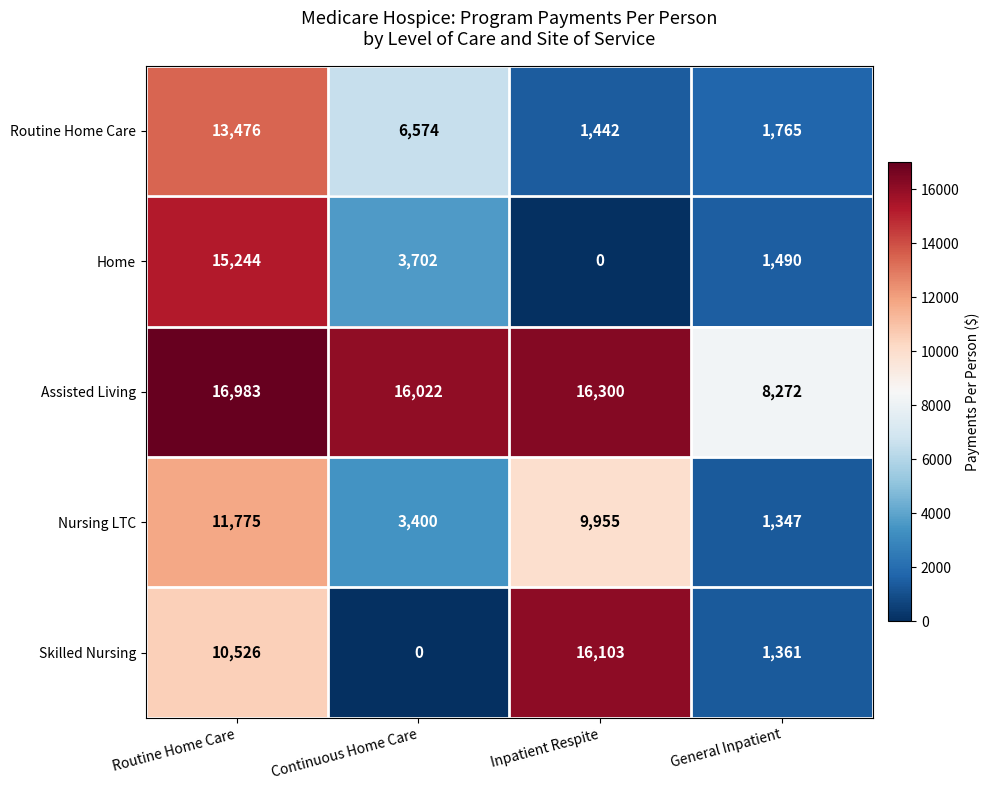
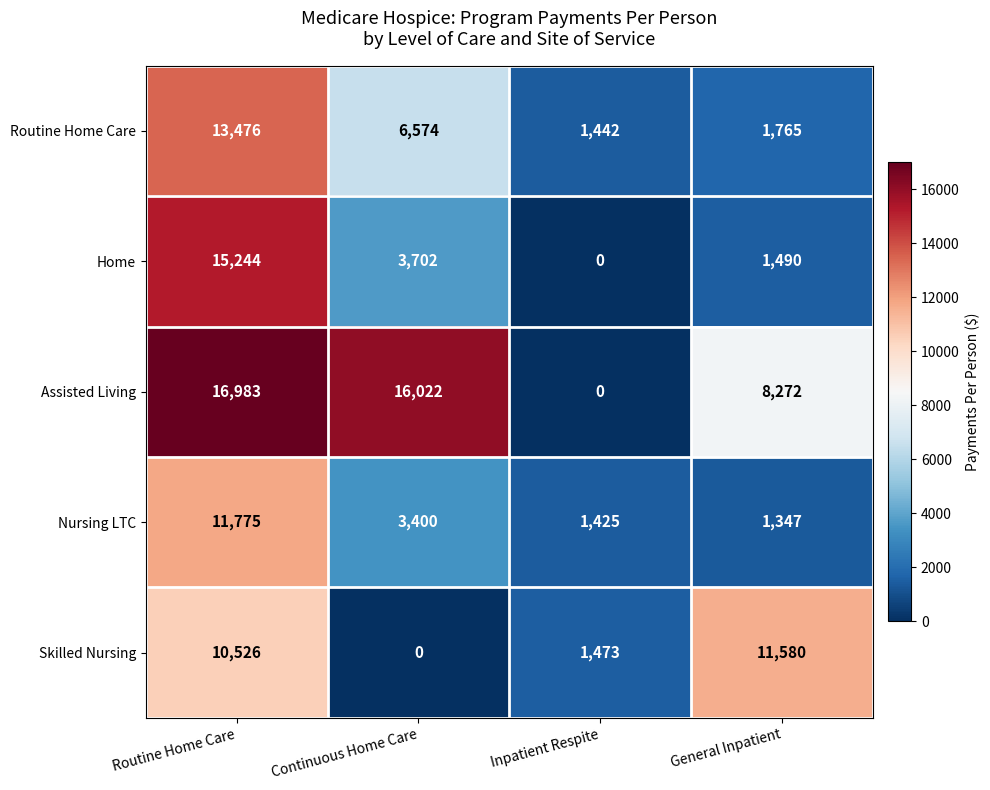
Assisted Living, Inpatient Respite: 16,300 -> 0
Nursing LTC, Inpatient Respite: 9,955 -> 1,425
Skilled Nursing, Inpatient Respite: 16,103 -> 1,473
Skilled Nursing, General Inpatient: 1,361 -> 11,580
